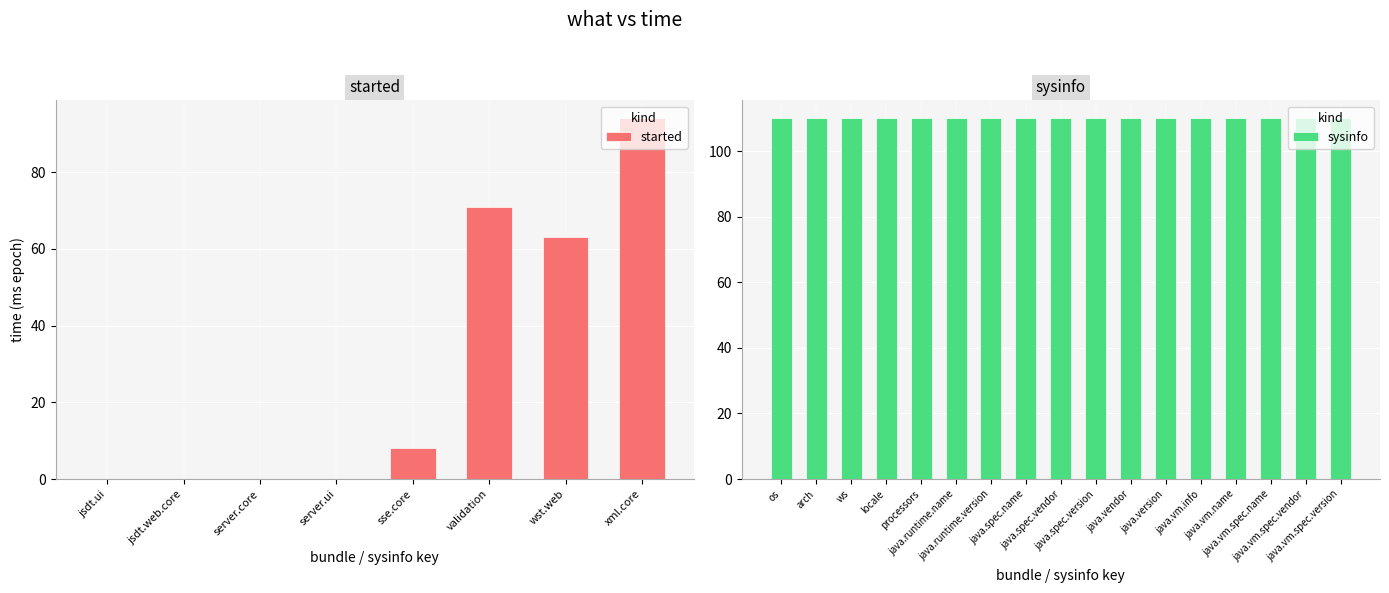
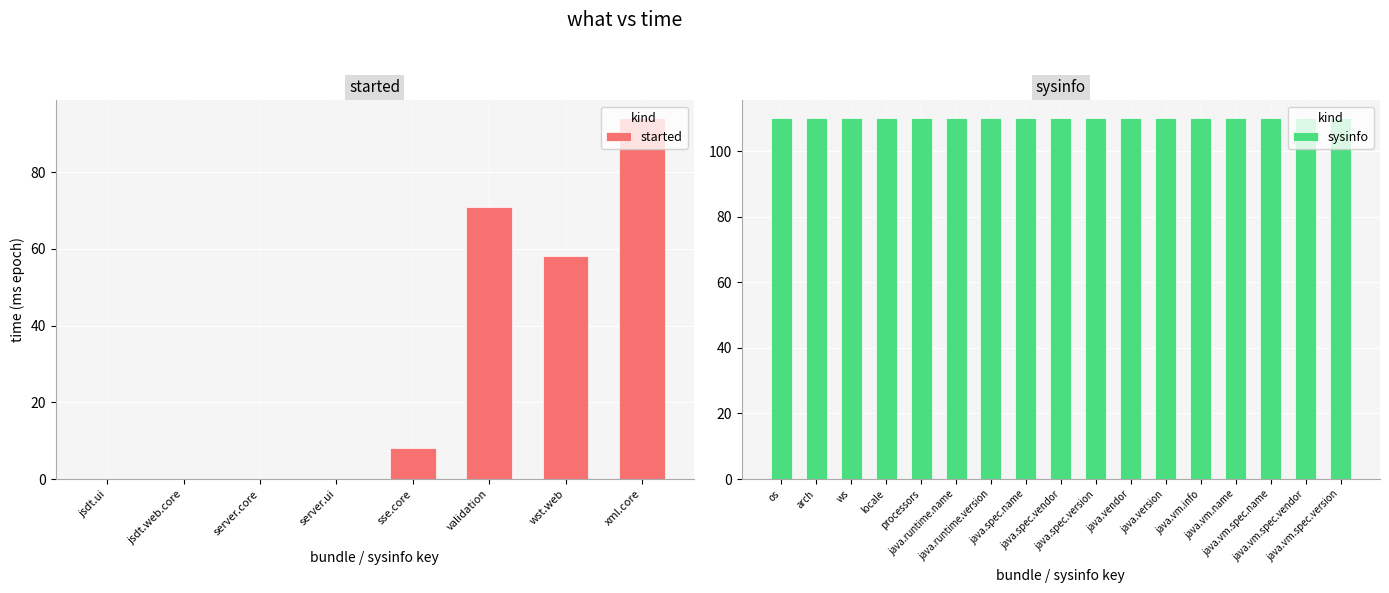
started, wst.web: 63 -> 58
